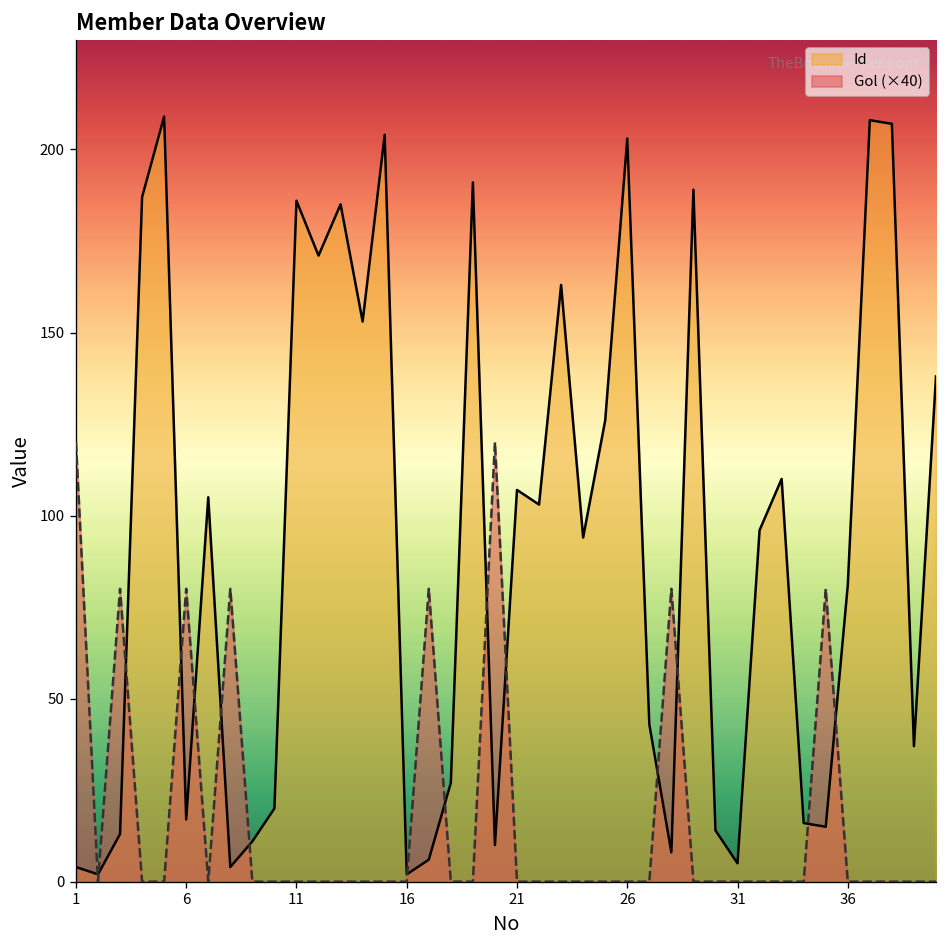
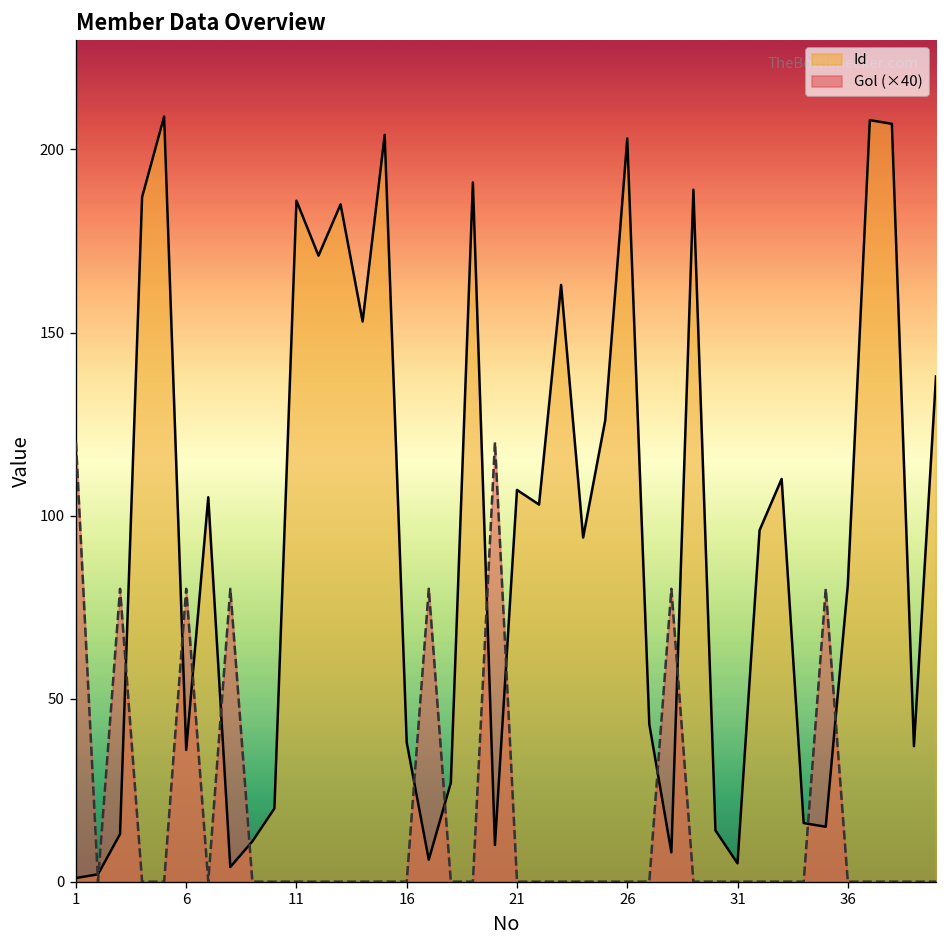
Id, 1: 4 -> 1
Id, 6: 17 -> 36
Id, 16: 2 -> 38
